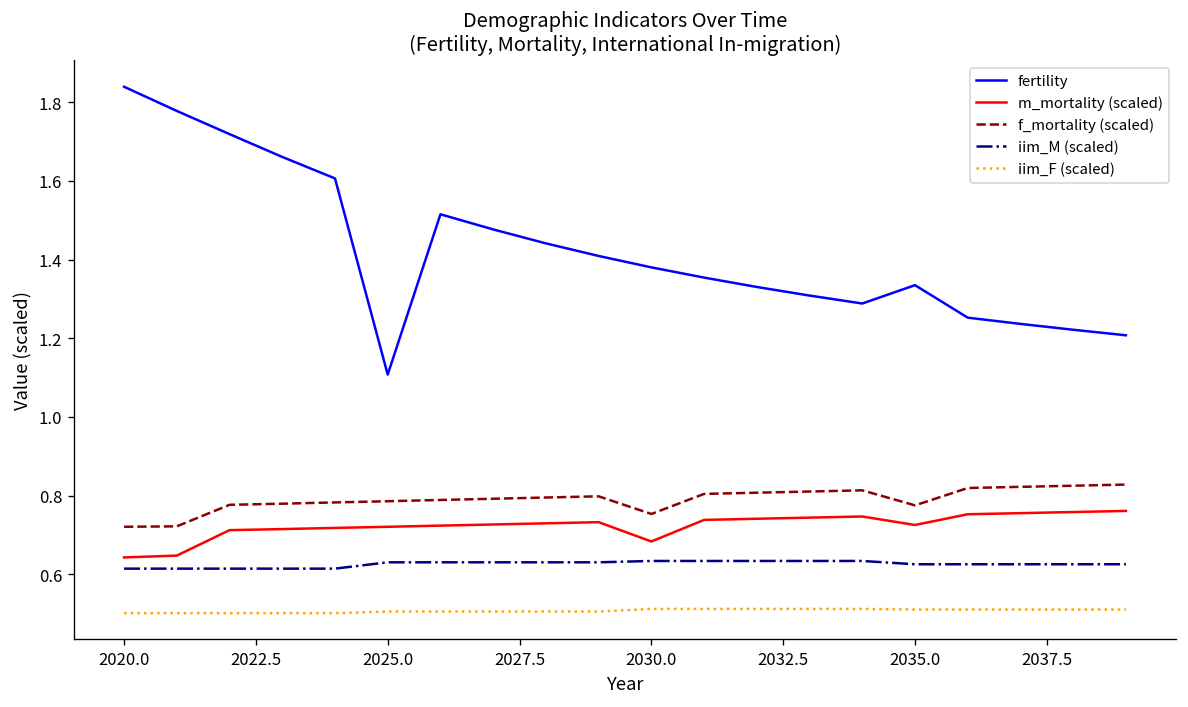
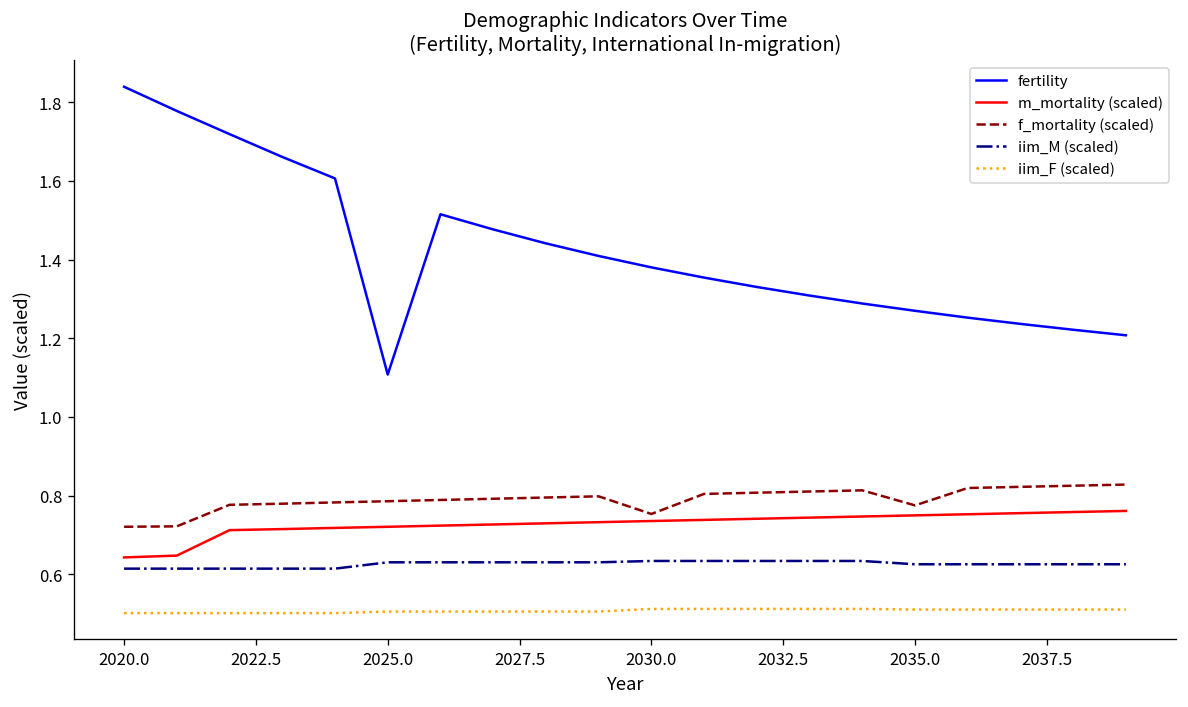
m_mortality (scaled), 2030.0: 0.68 -> 0.74
fertility, 2035.0: 1.33 -> 1.27
m_mortality (scaled), 2035.0: 0.73 -> 0.75
